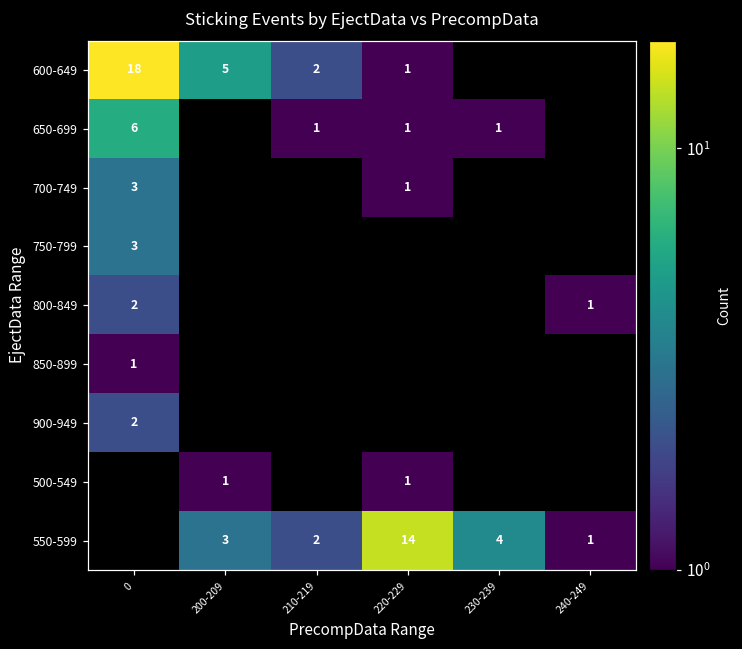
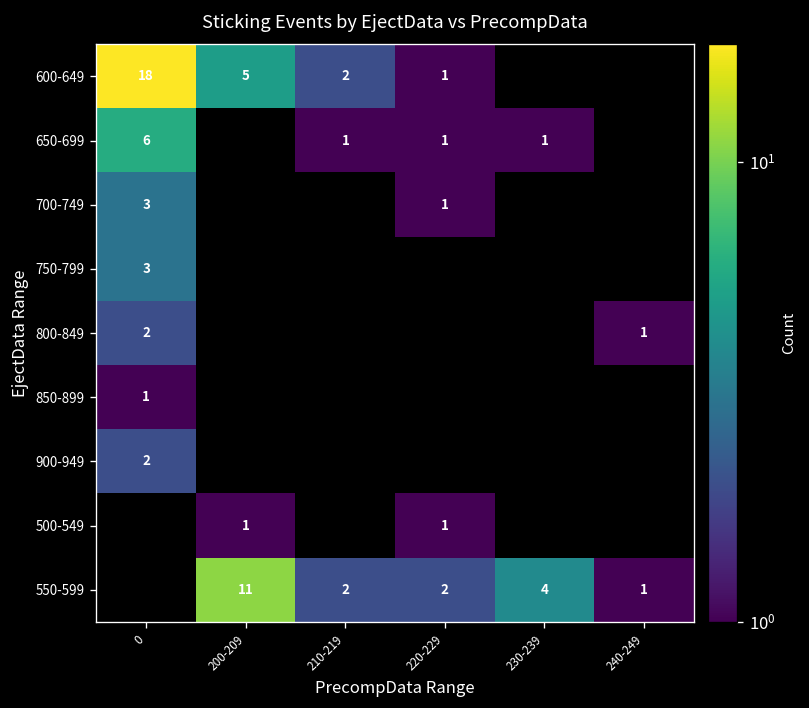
550-599, 200-209: 3 -> 11
550-599, 220-229: 14 -> 2
